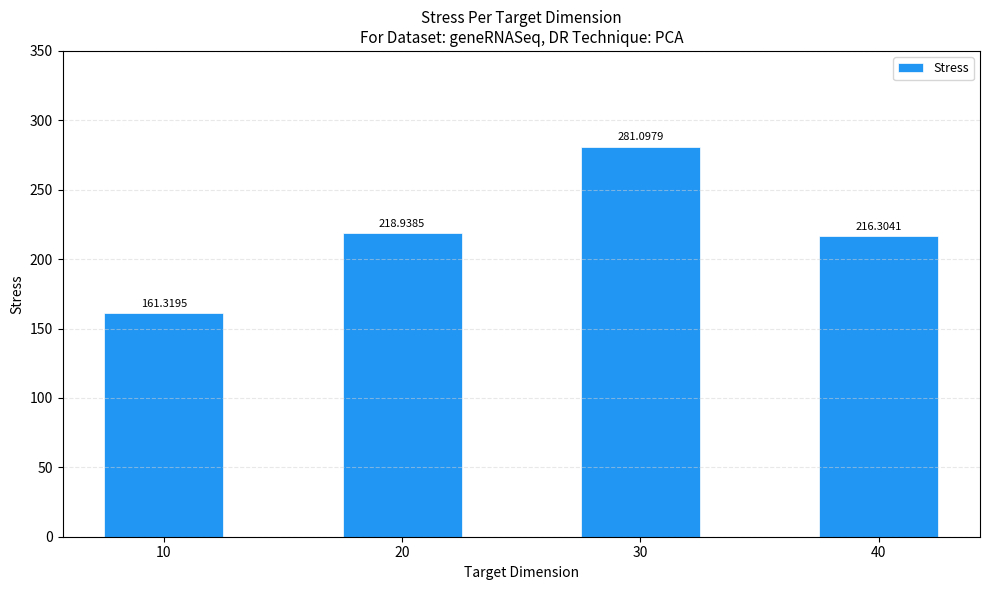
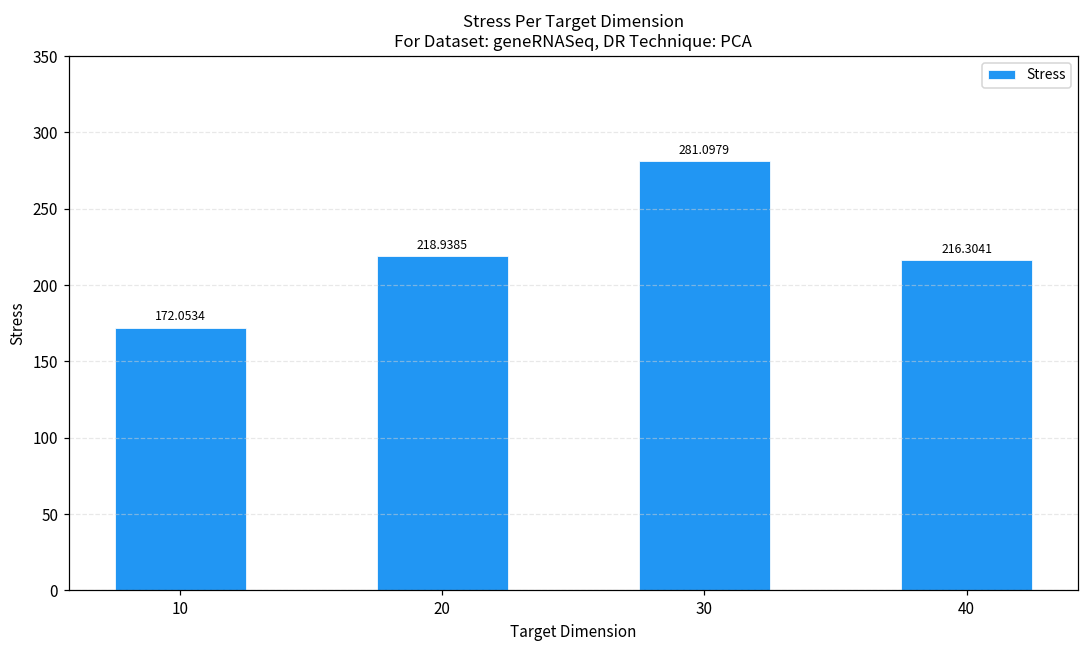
10: 161.3195 -> 172.0534
